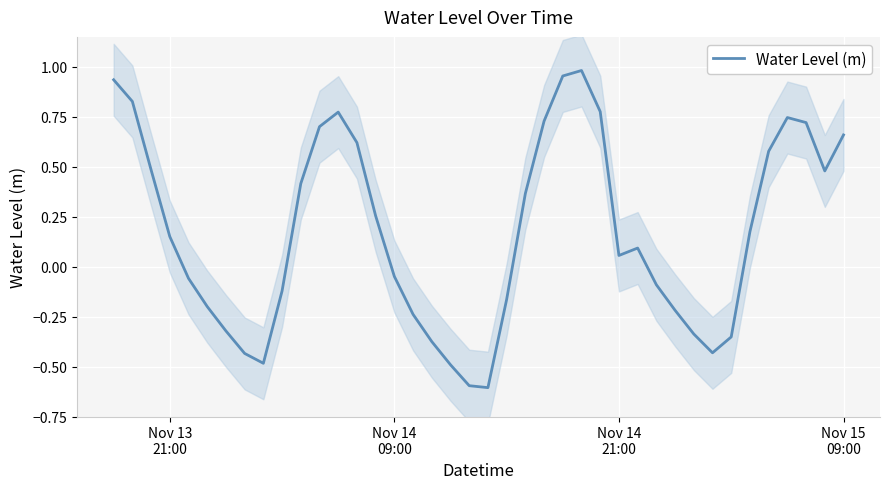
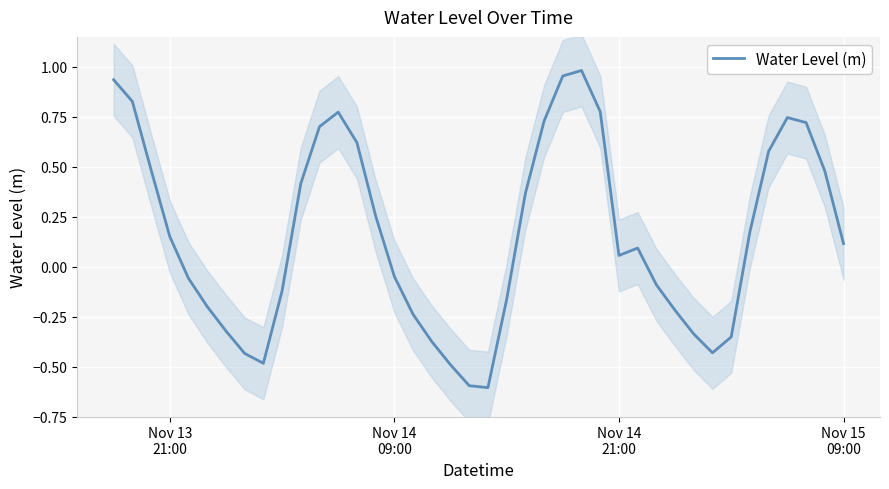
Water Level (m), Nov 15 09:00: 0.66 -> 0.12
